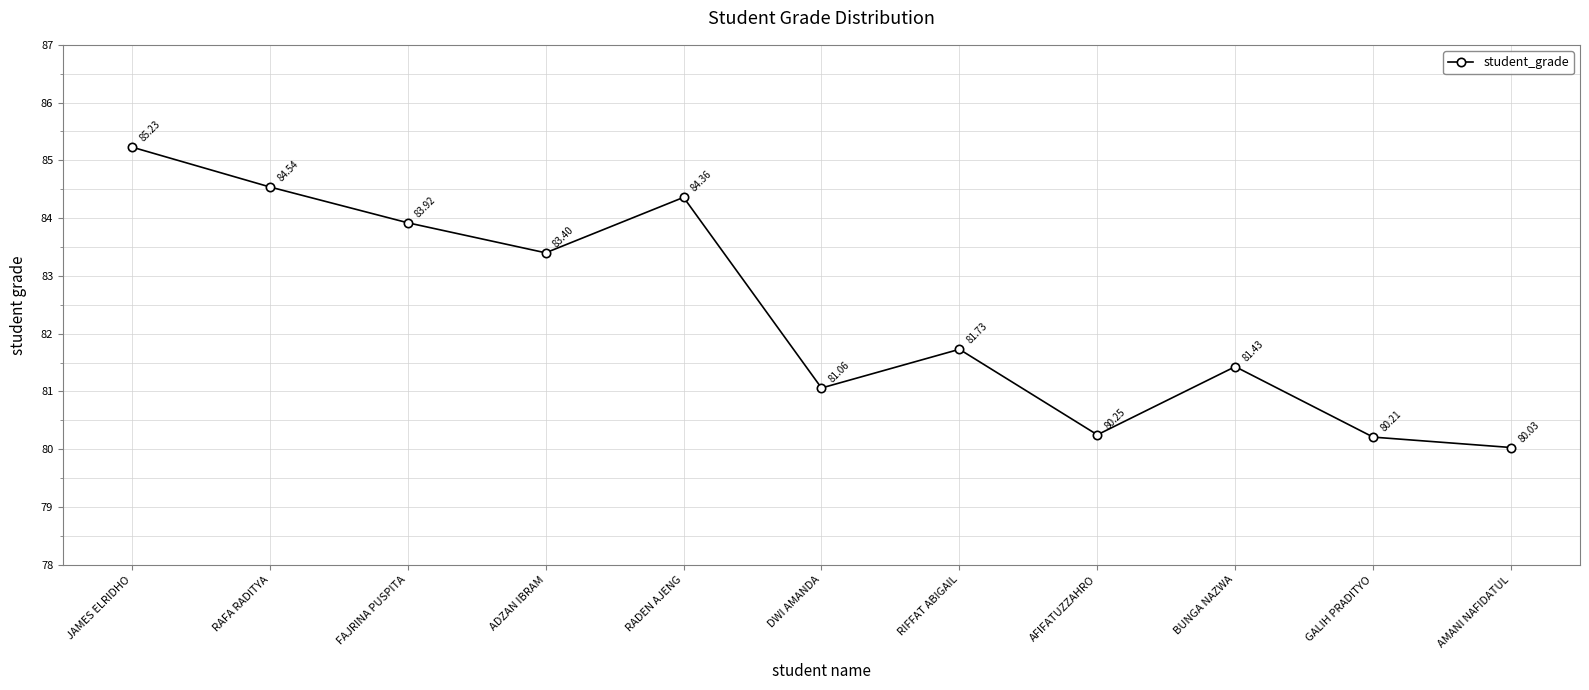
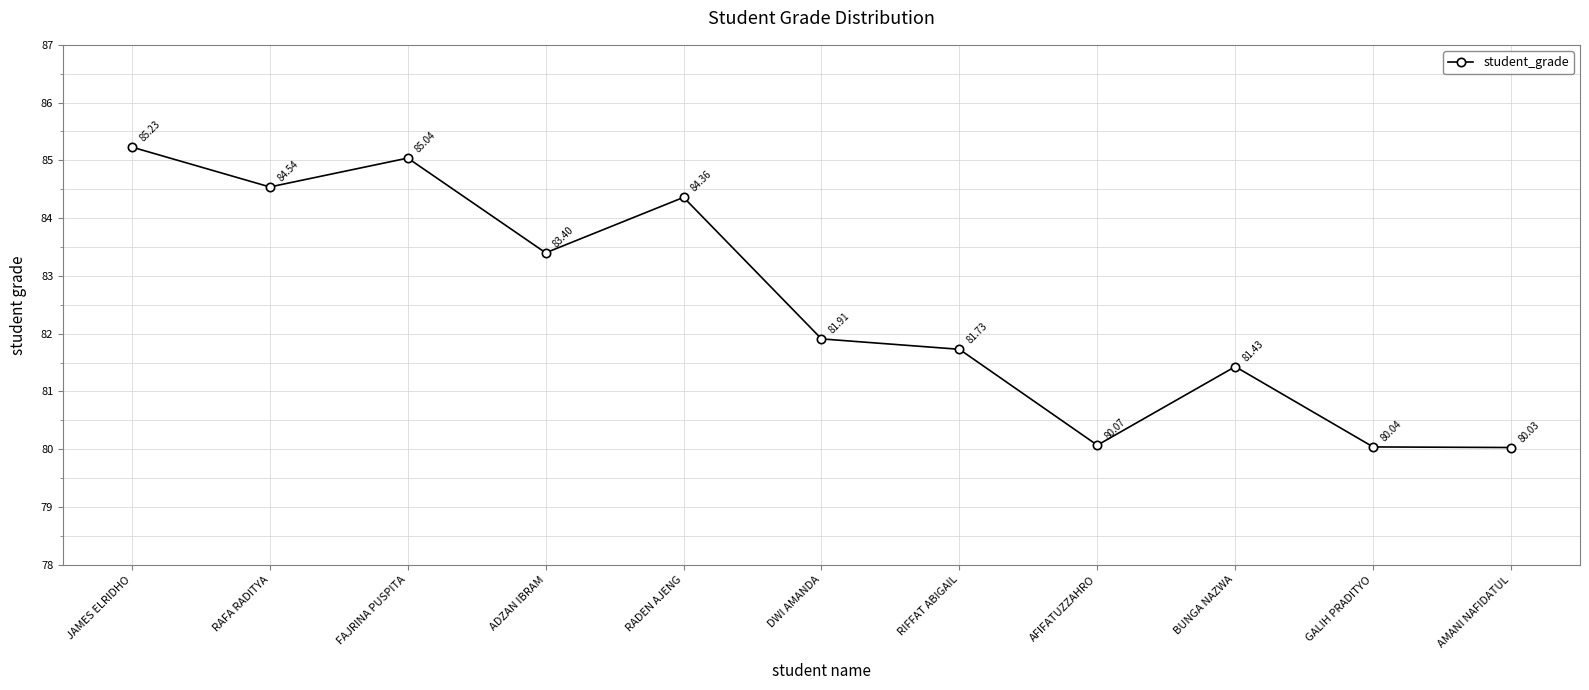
FAJRINA PUSPITA: 83.92 -> 85.04
DWI AMANDA: 81.06 -> 81.91
AFIFATUZZAHRO: 80.25 -> 80.07
GALIH PRADITYO: 80.21 -> 80.04
